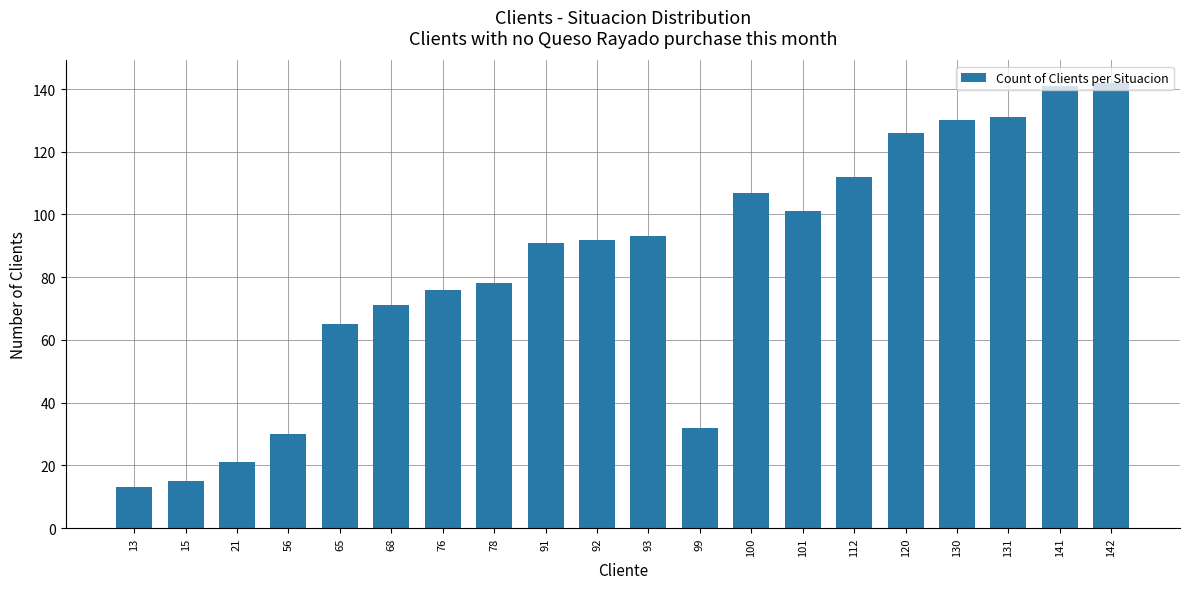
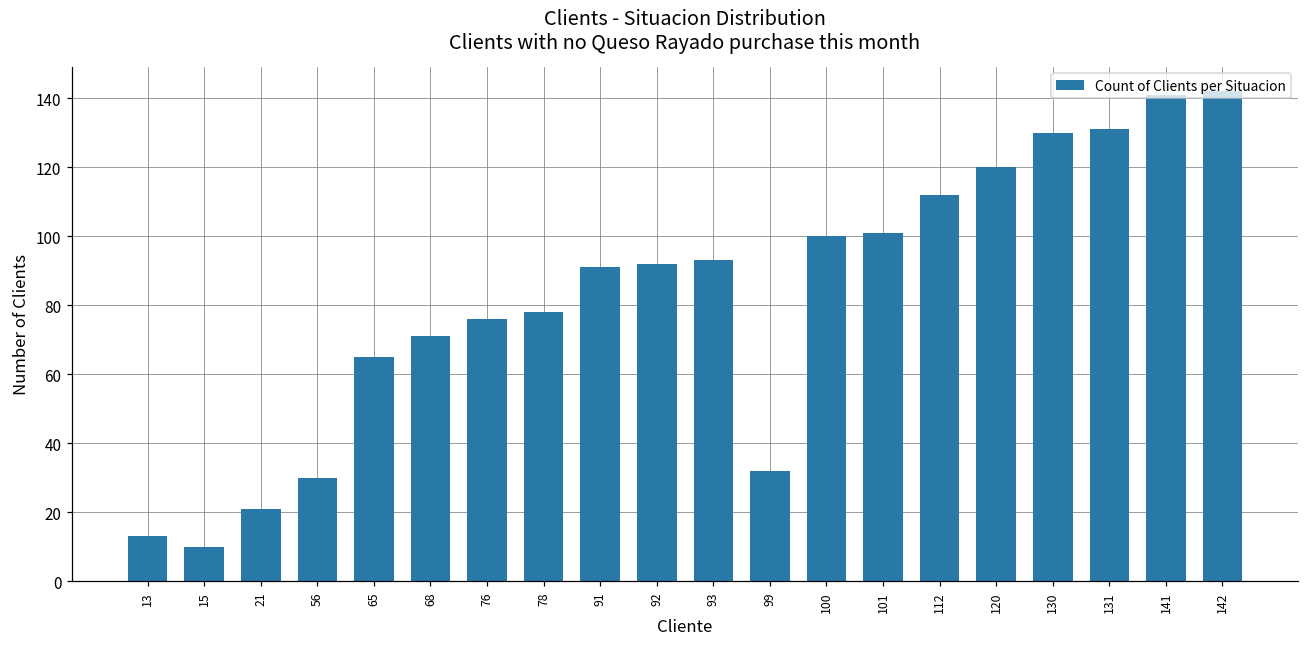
15: 15 -> 10
100: 107 -> 100
120: 126 -> 120
